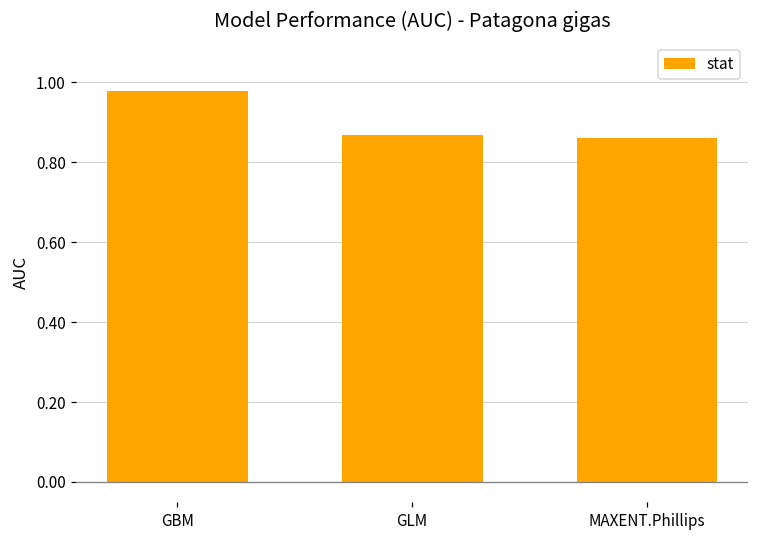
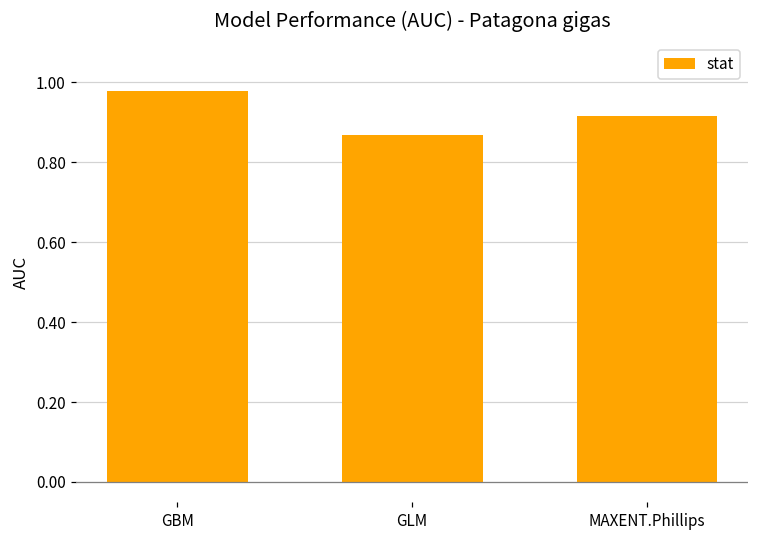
MAXENT.Phillips: 0.86 -> 0.92
